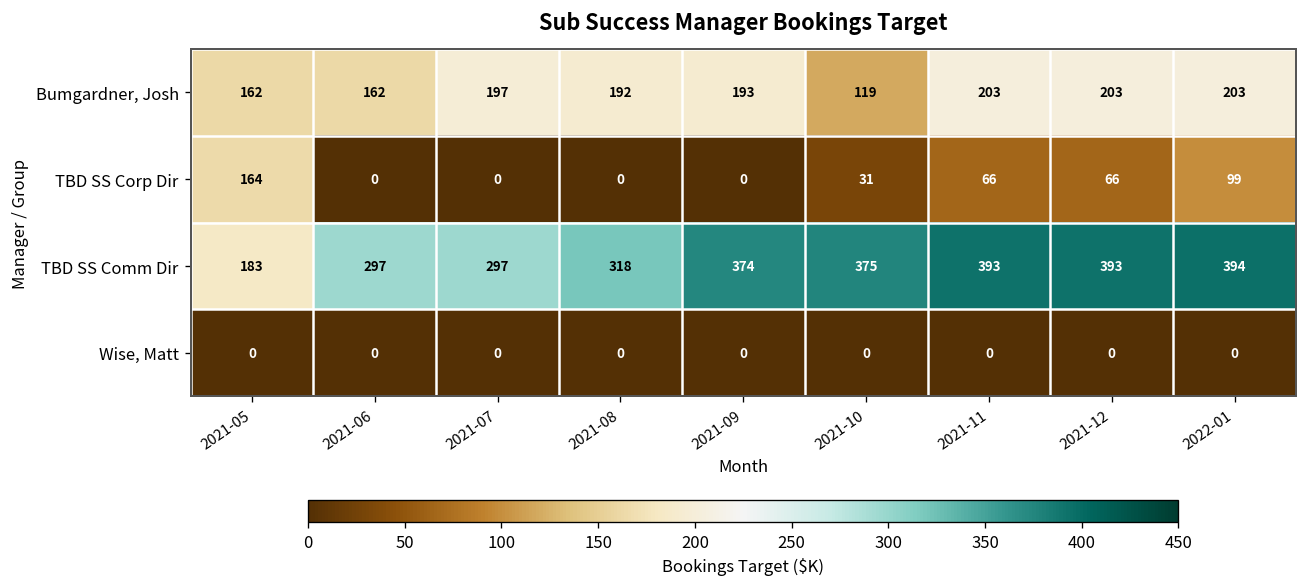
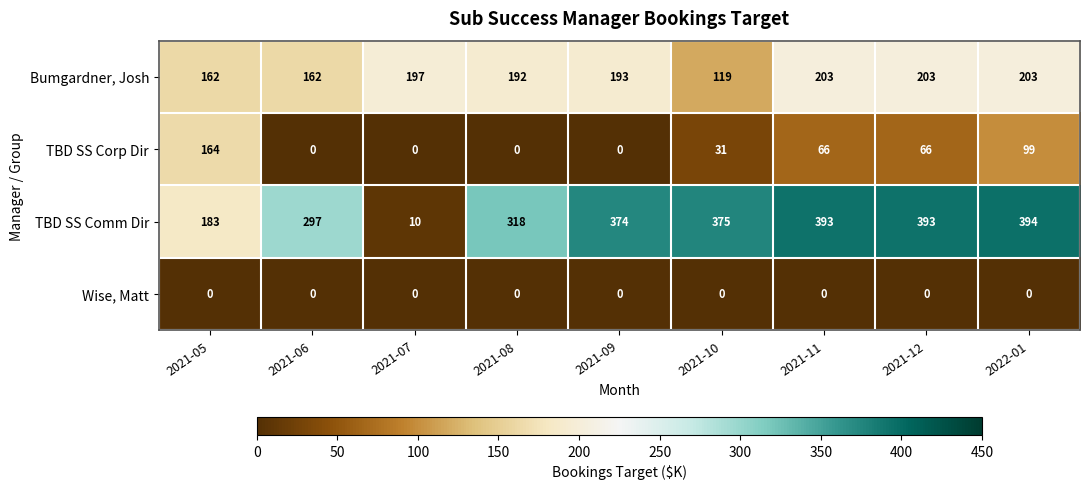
TBD SS Comm Dir, 2021-07: 297 -> 10
